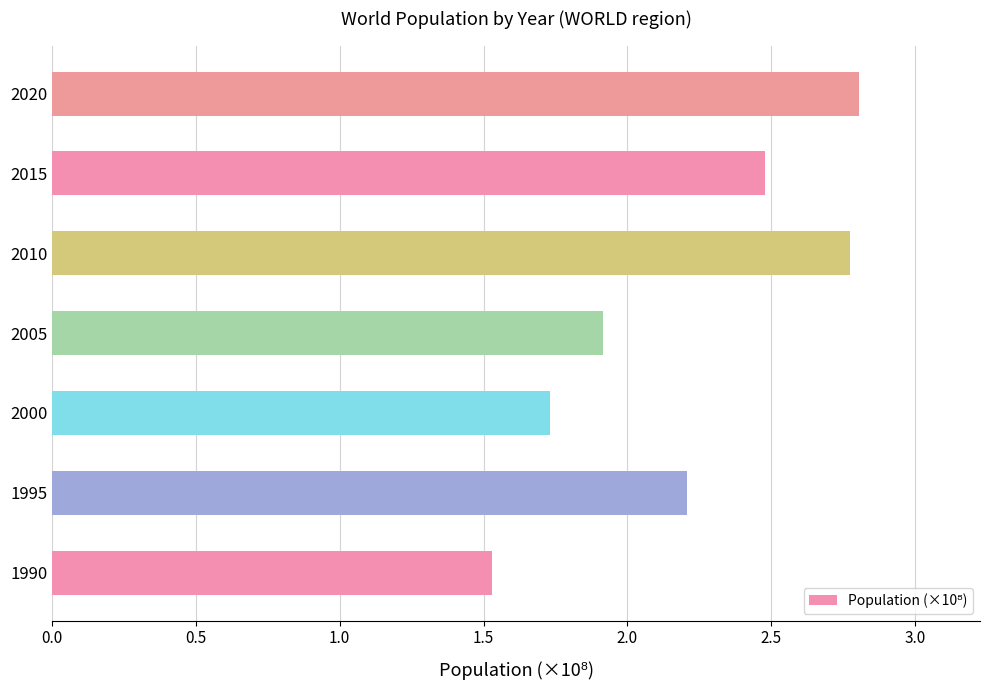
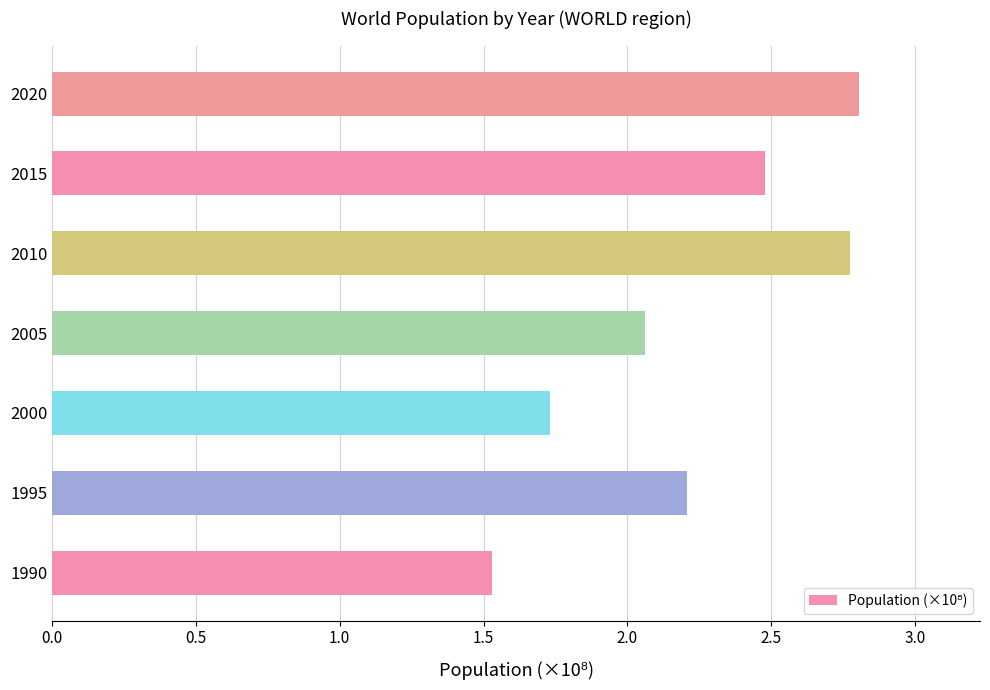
2005: 1.91 -> 2.06
